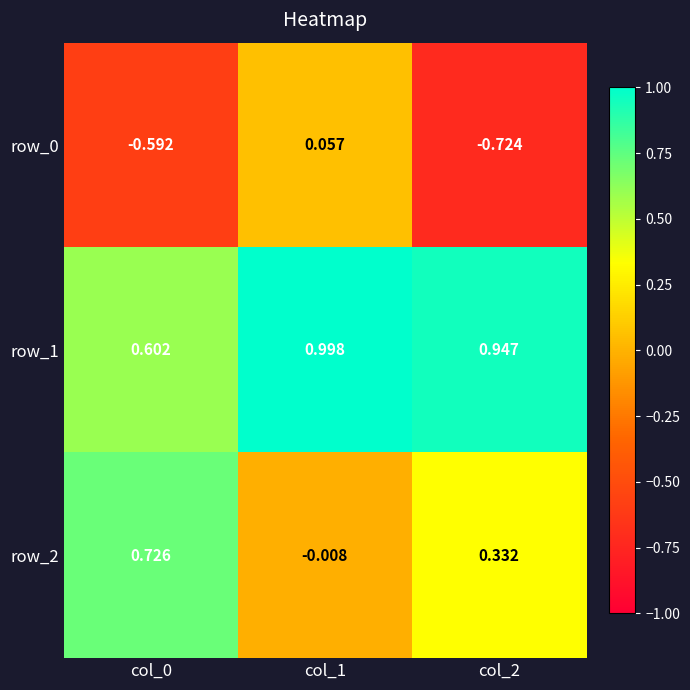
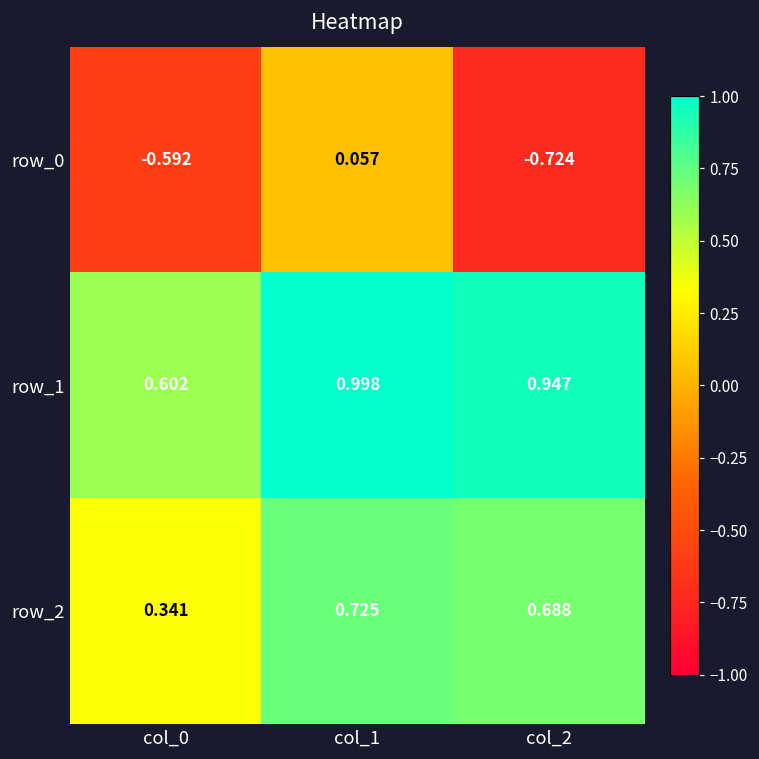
row_2, col_0: 0.726 -> 0.341
row_2, col_1: -0.008 -> 0.725
row_2, col_2: 0.332 -> 0.688
